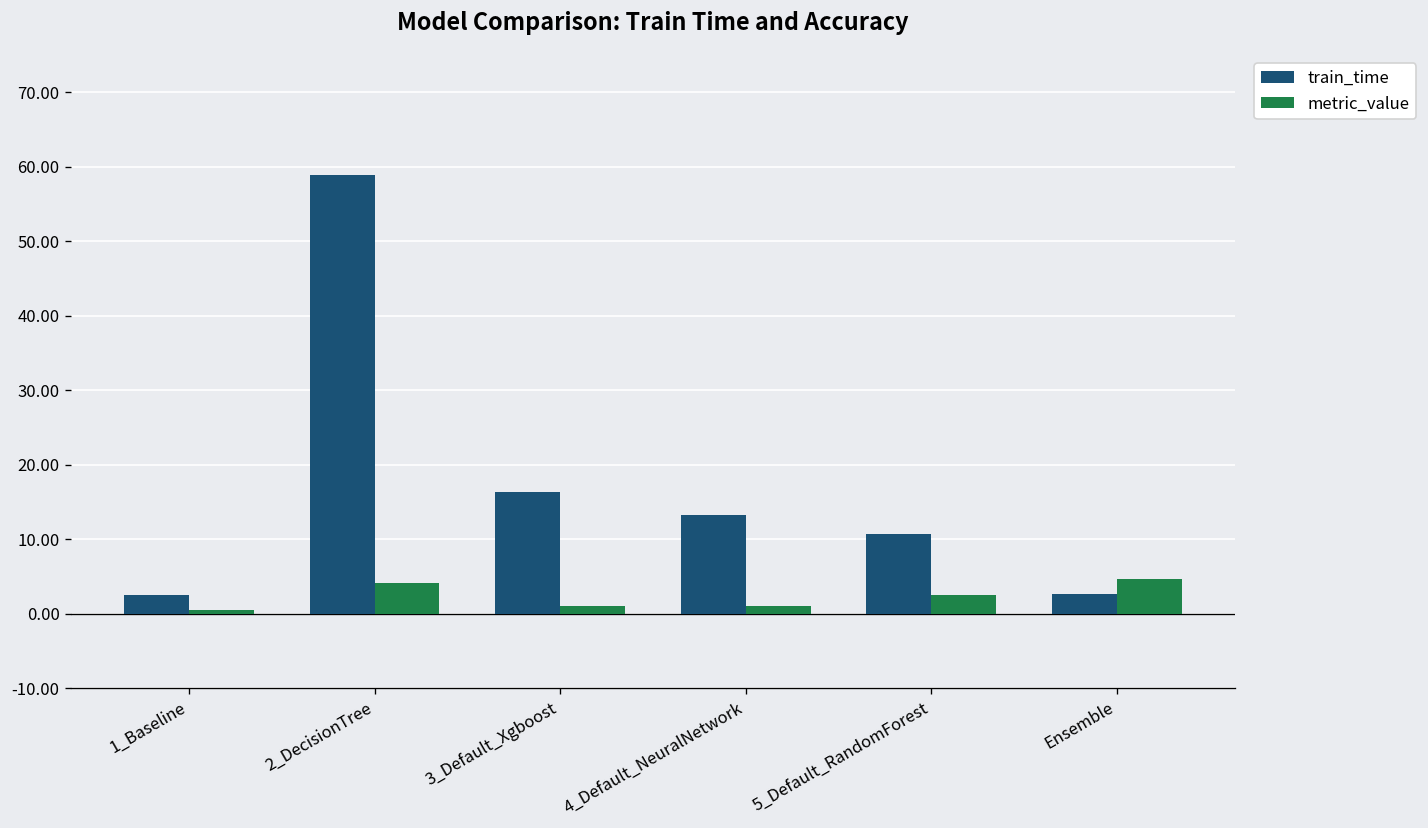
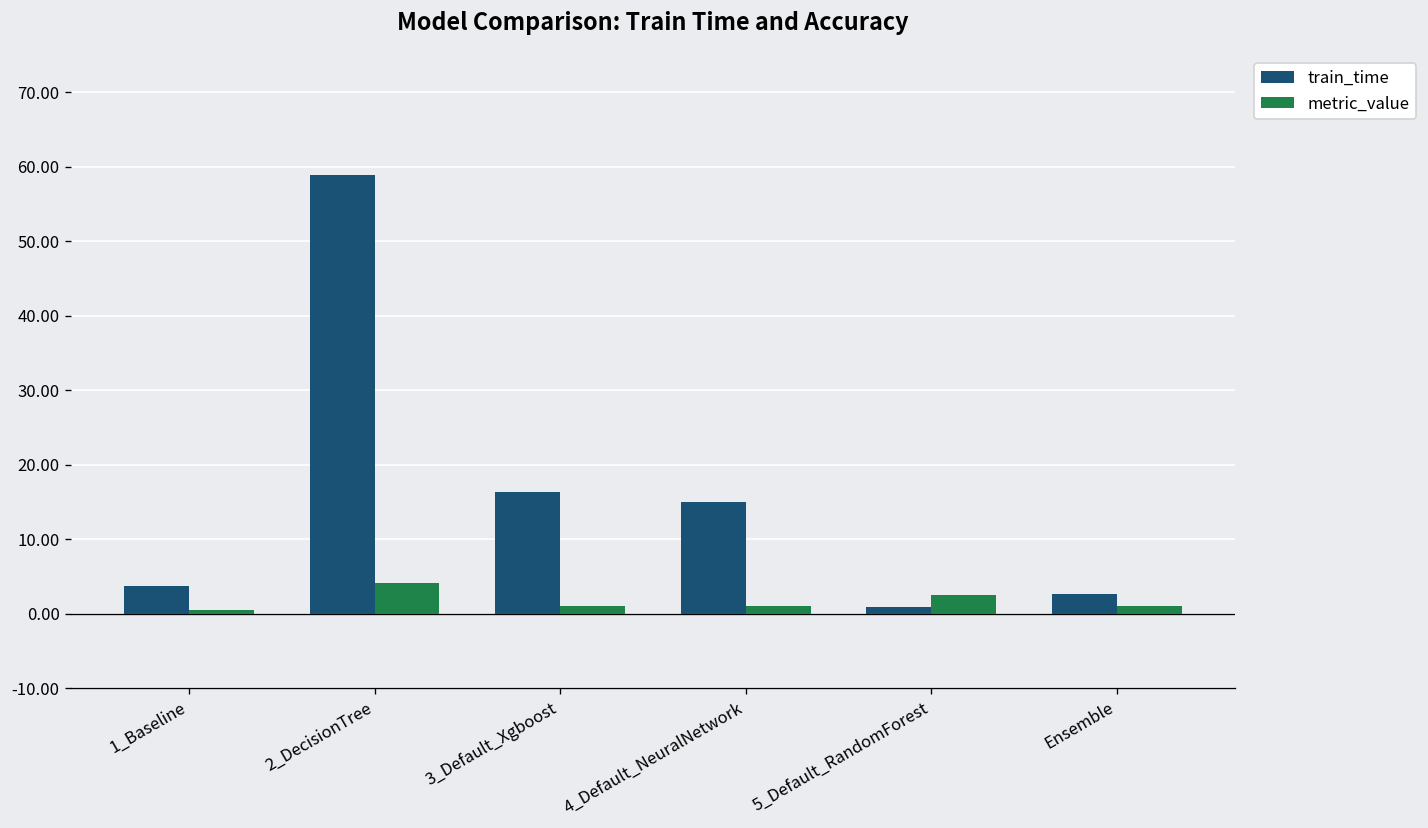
train_time, 1_Baseline: 2 -> 4
train_time, 4_Default_NeuralNetwork: 13 -> 15
train_time, 5_Default_RandomForest: 11 -> 1
metric_value, Ensemble: 5 -> 1
